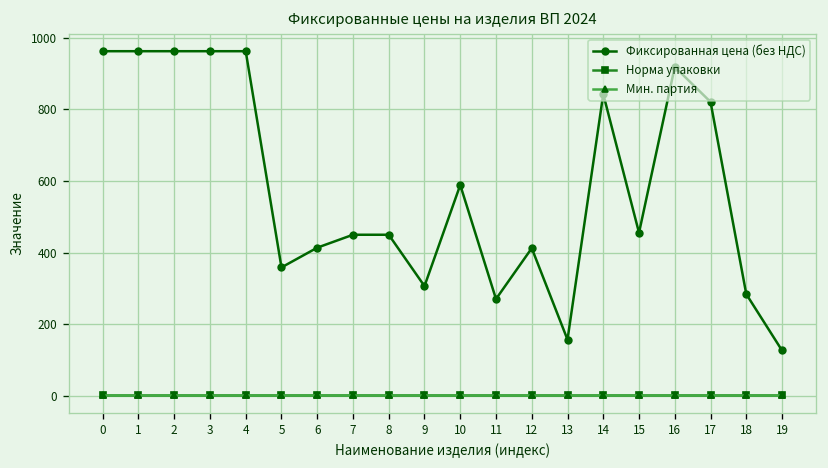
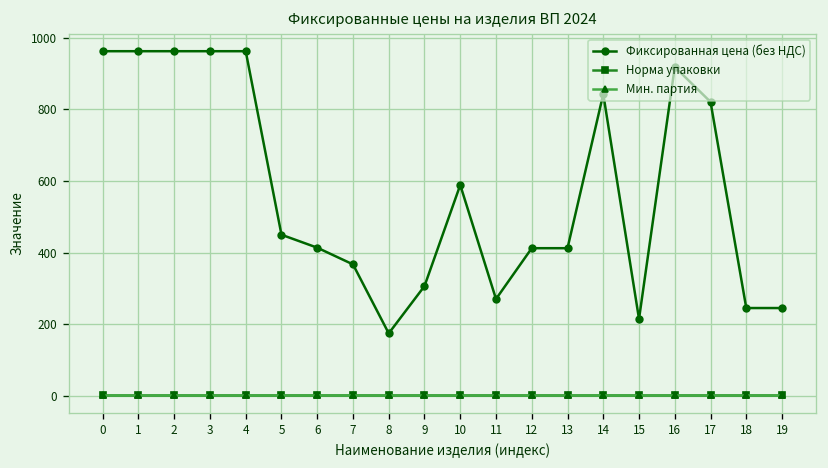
Фиксированная цена (без НДС), 5: 360 -> 450
Фиксированная цена (без НДС), 7: 450 -> 370
Фиксированная цена (без НДС), 8: 450 -> 170
Фиксированная цена (без НДС), 13: 160 -> 410
Фиксированная цена (без НДС), 15: 460 -> 210
Фиксированная цена (без НДС), 18: 280 -> 240
Фиксированная цена (без НДС), 19: 130 -> 240
